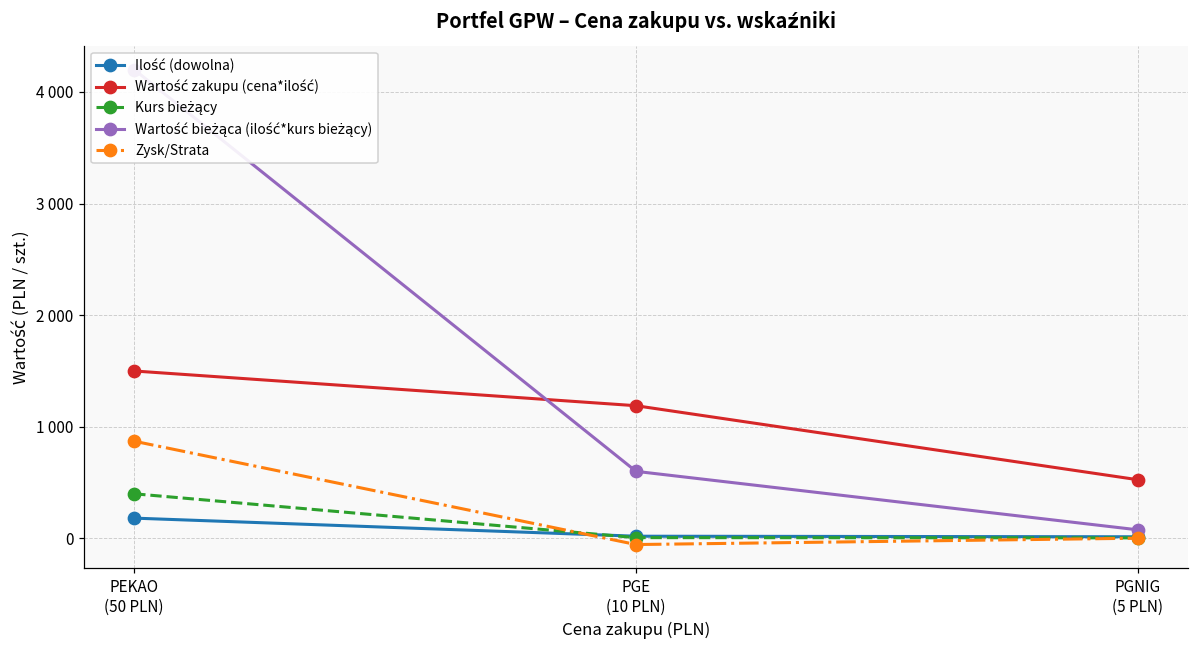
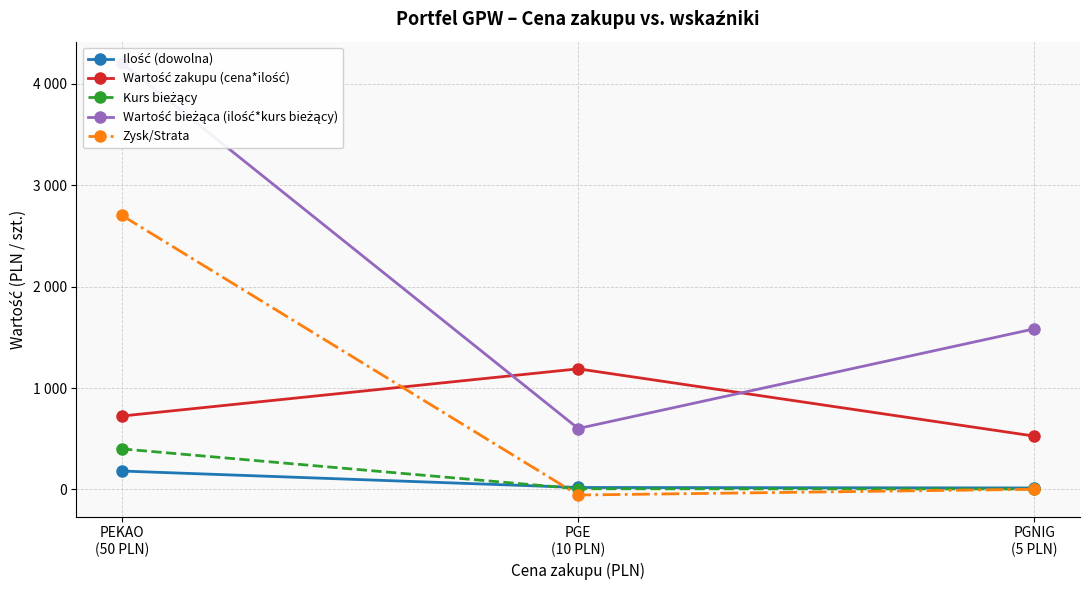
Wartość zakupu (cena*ilość), PEKAO (50 PLN): 1500 -> 720
Zysk/Strata, PEKAO (50 PLN): 870 -> 2700
Wartość bieżąca (ilość*kurs bieżący), PGNIG (5 PLN): 80 -> 1580
